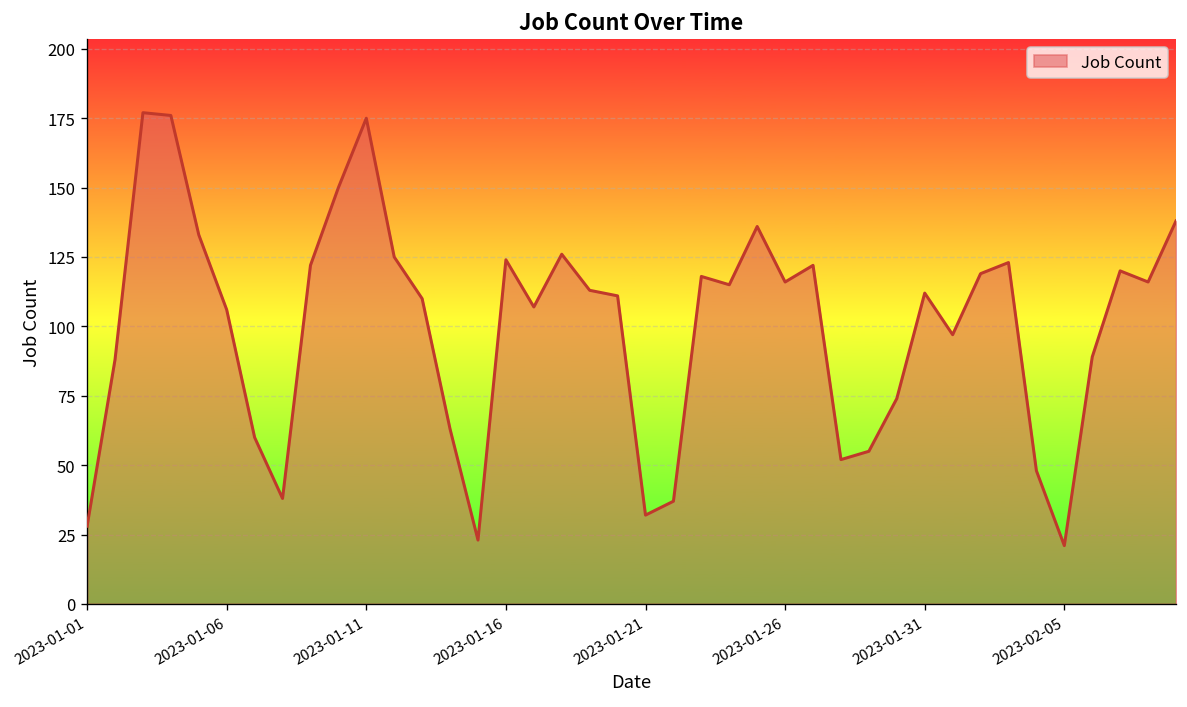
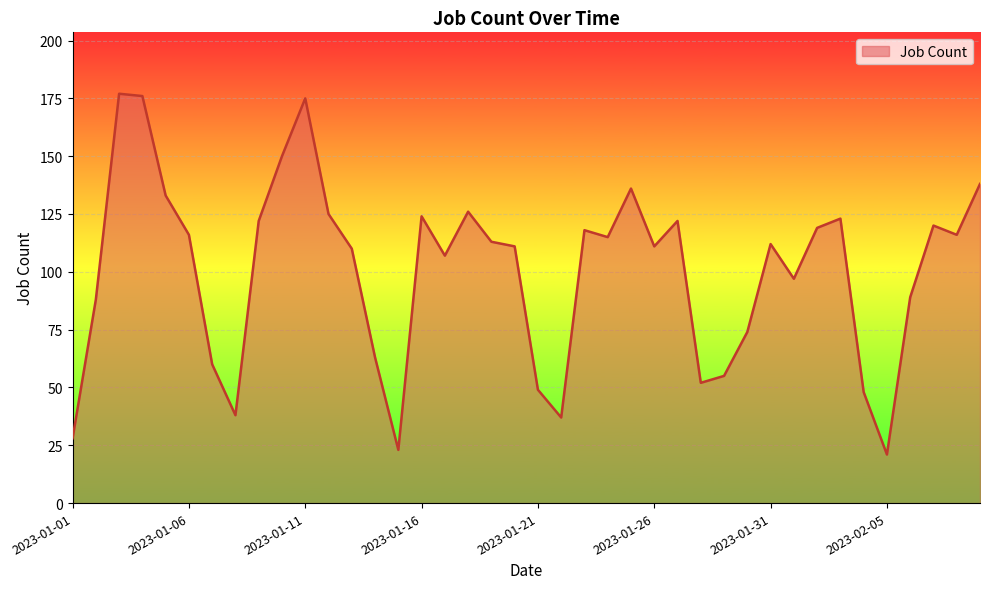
2023-01-06: 106 -> 116
2023-01-21: 32 -> 49
2023-01-26: 116 -> 111
